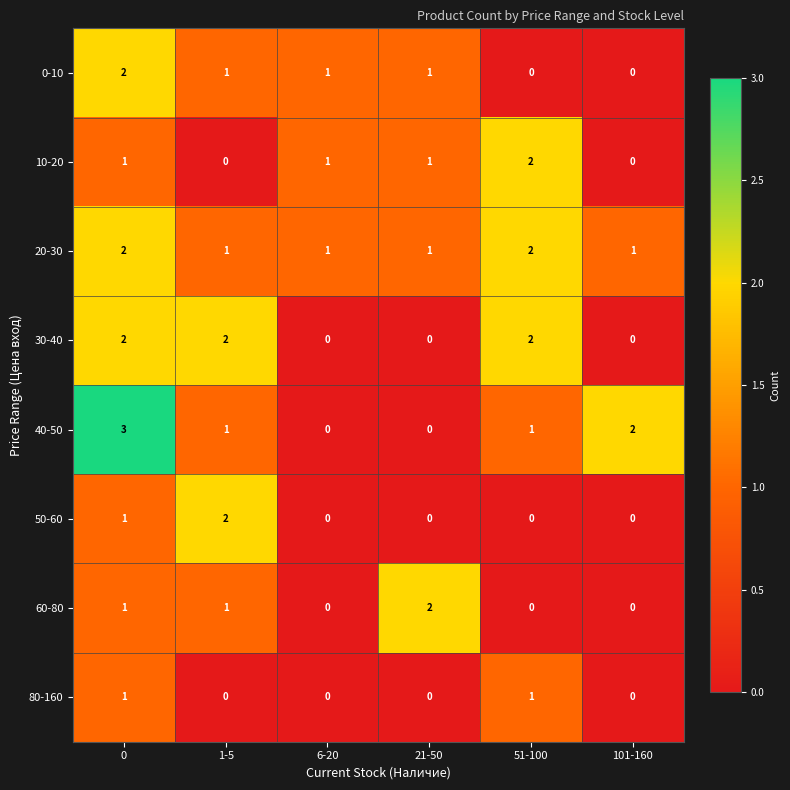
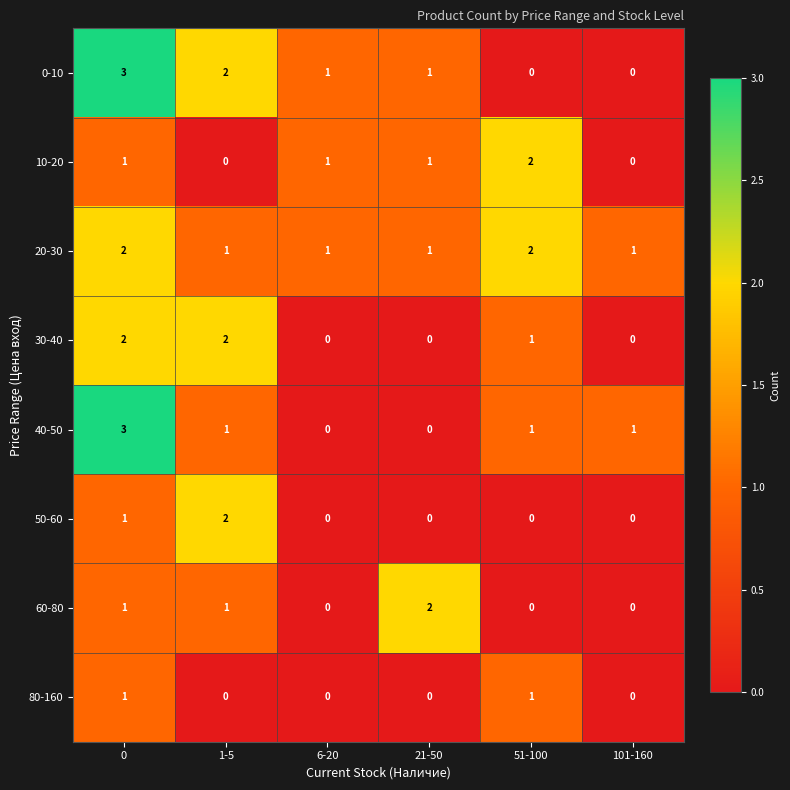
0-10, 0: 2 -> 3
0-10, 1-5: 1 -> 2
30-40, 51-100: 2 -> 1
40-50, 101-160: 2 -> 1
